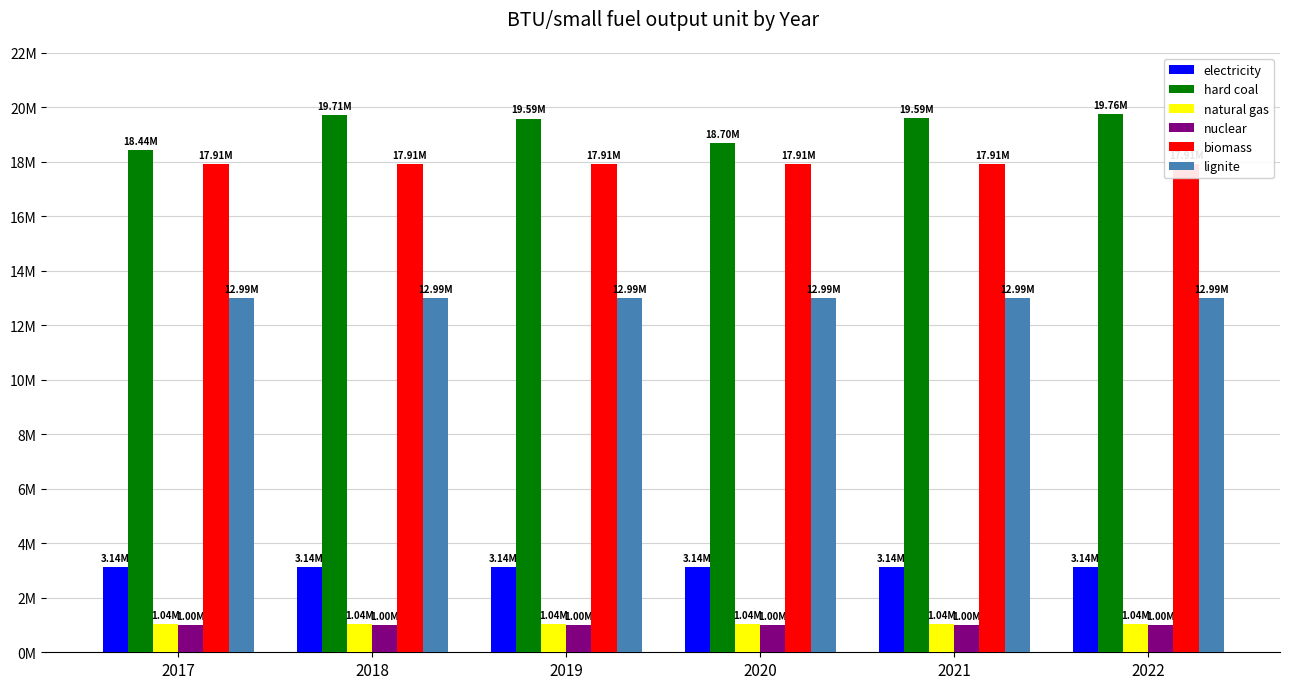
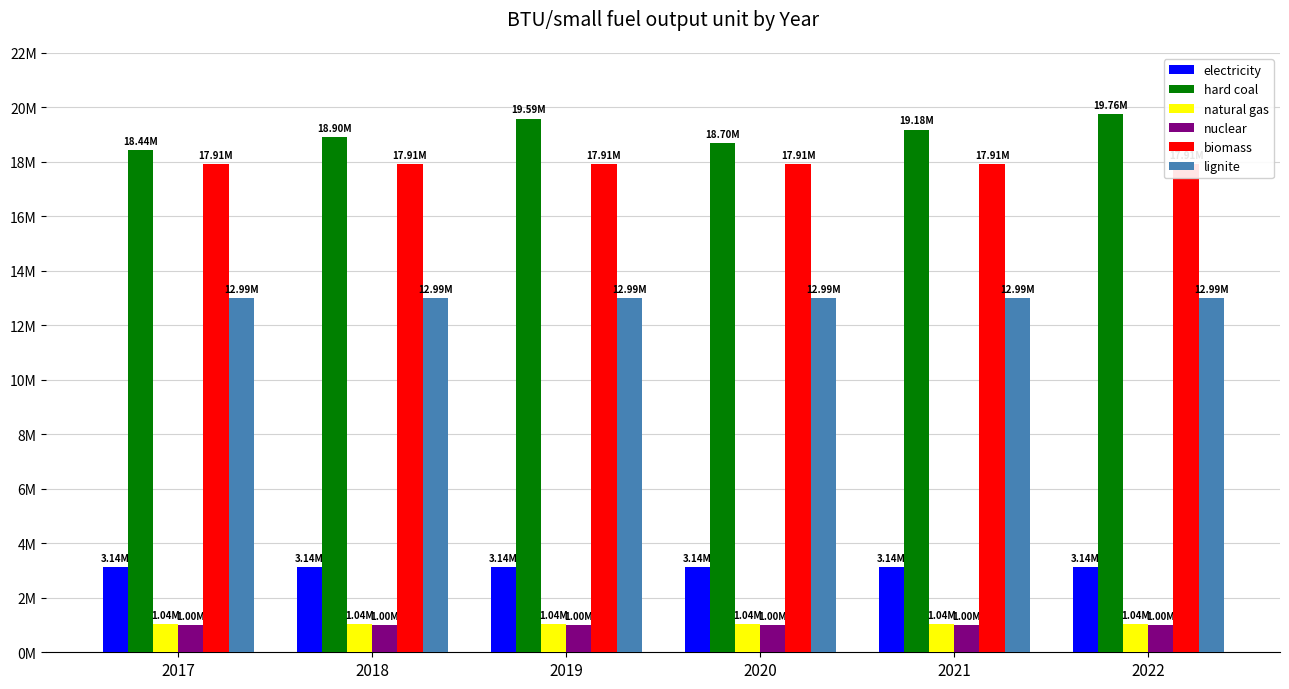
hard coal, 2018: 19.71M -> 18.90M
hard coal, 2021: 19.59M -> 19.18M
